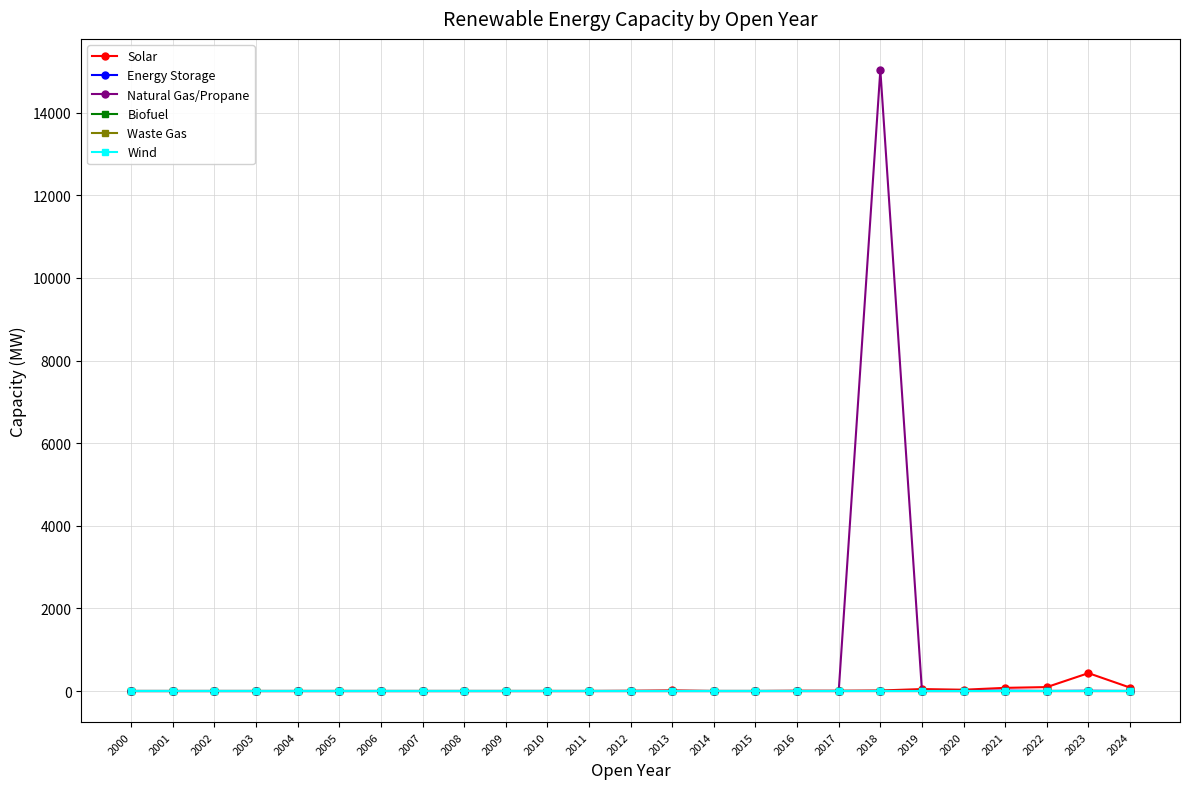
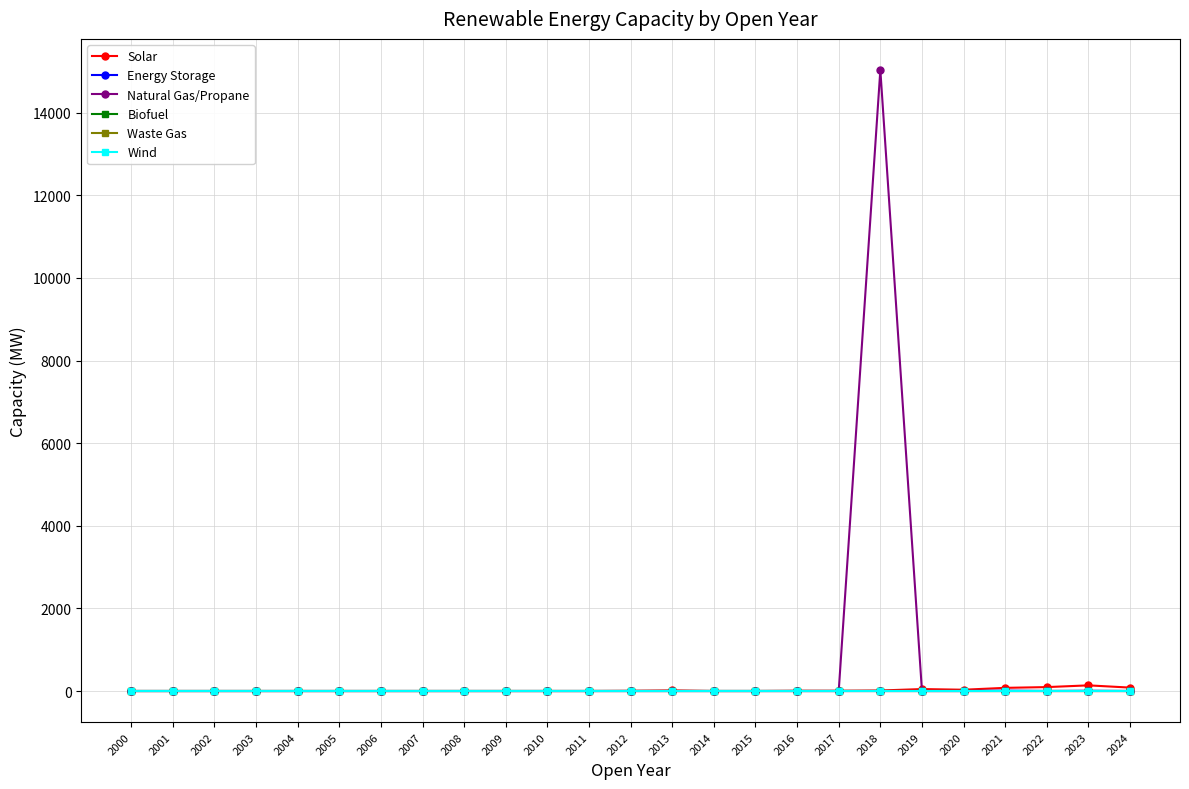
Solar, 2023: 400 -> 100
